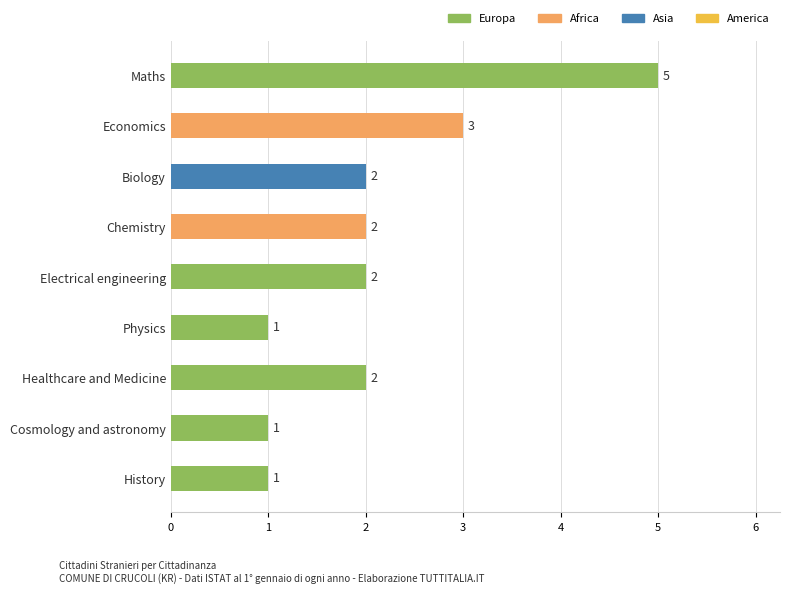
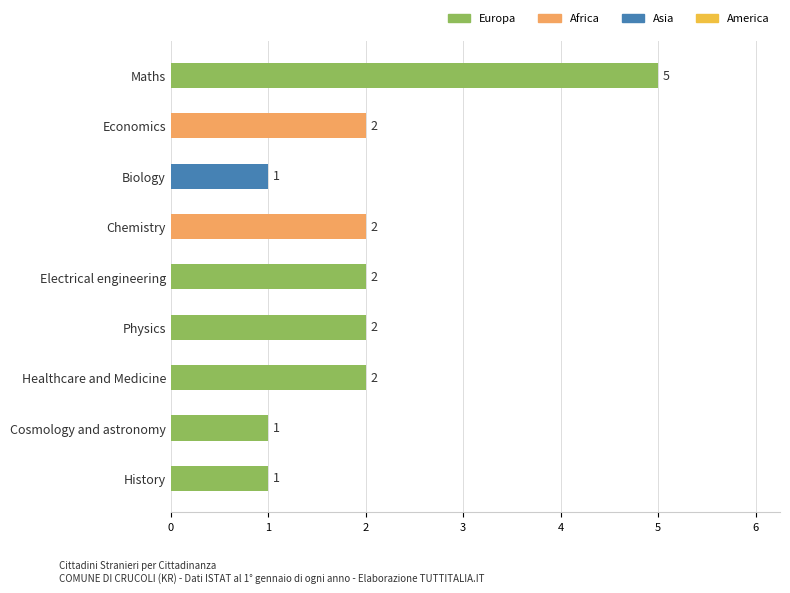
Economics: 3 -> 2
Biology: 2 -> 1
Physics: 1 -> 2
